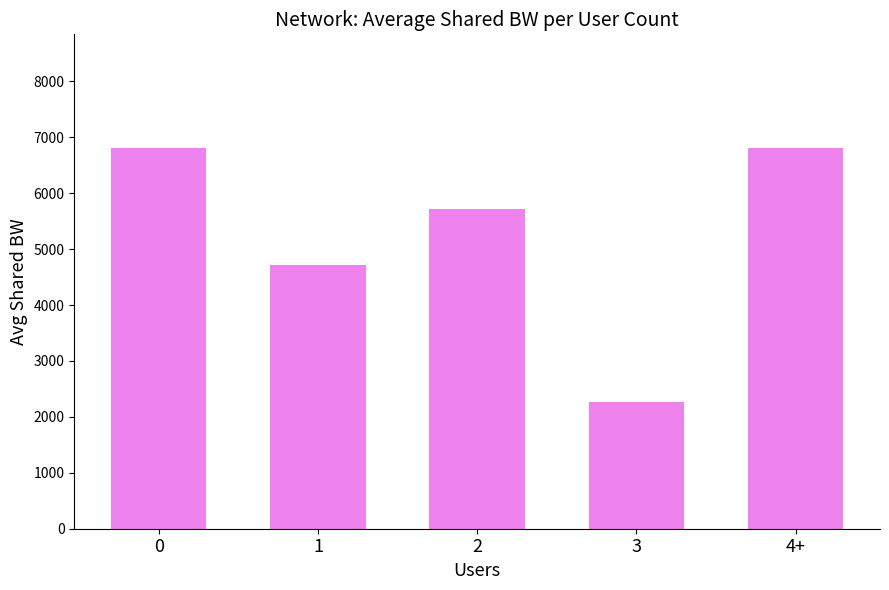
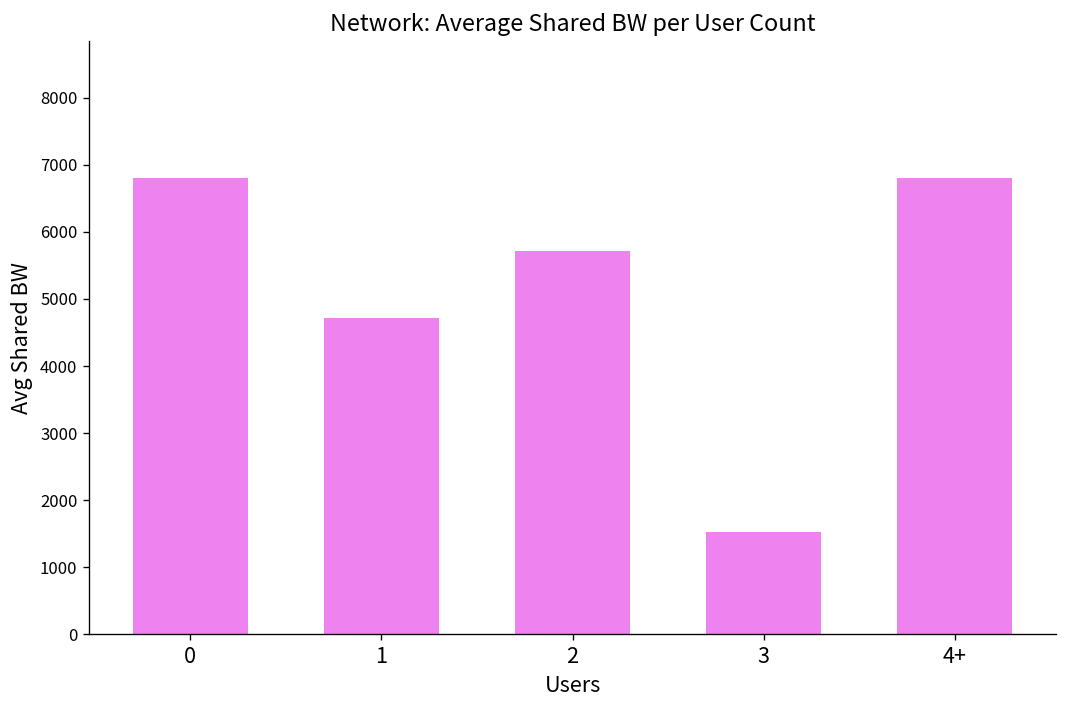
3: 2300 -> 1500
